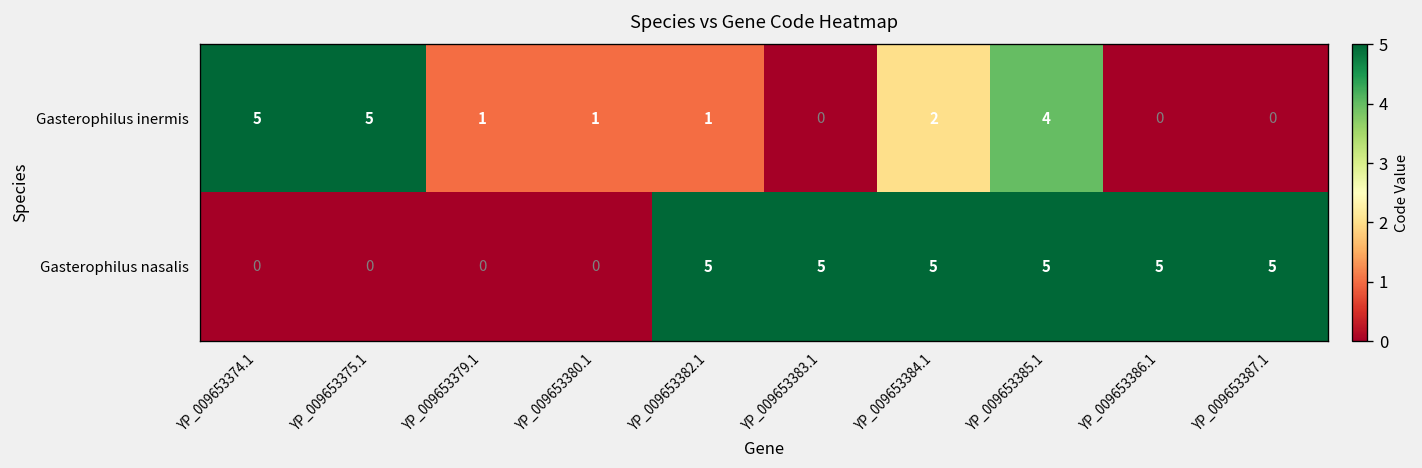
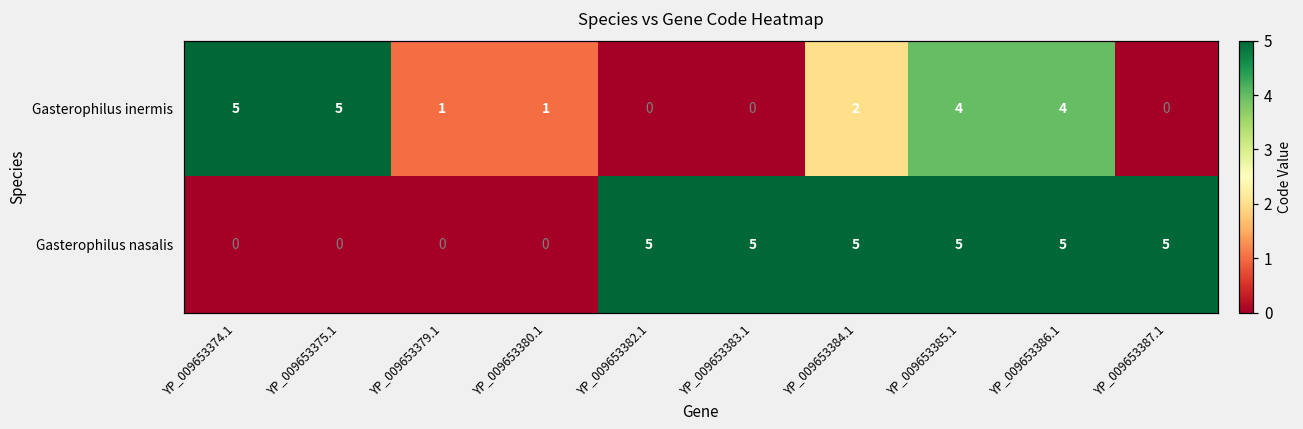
Gasterophilus inermis, YP_009653382.1: 1 -> 0
Gasterophilus inermis, YP_009653386.1: 0 -> 4
